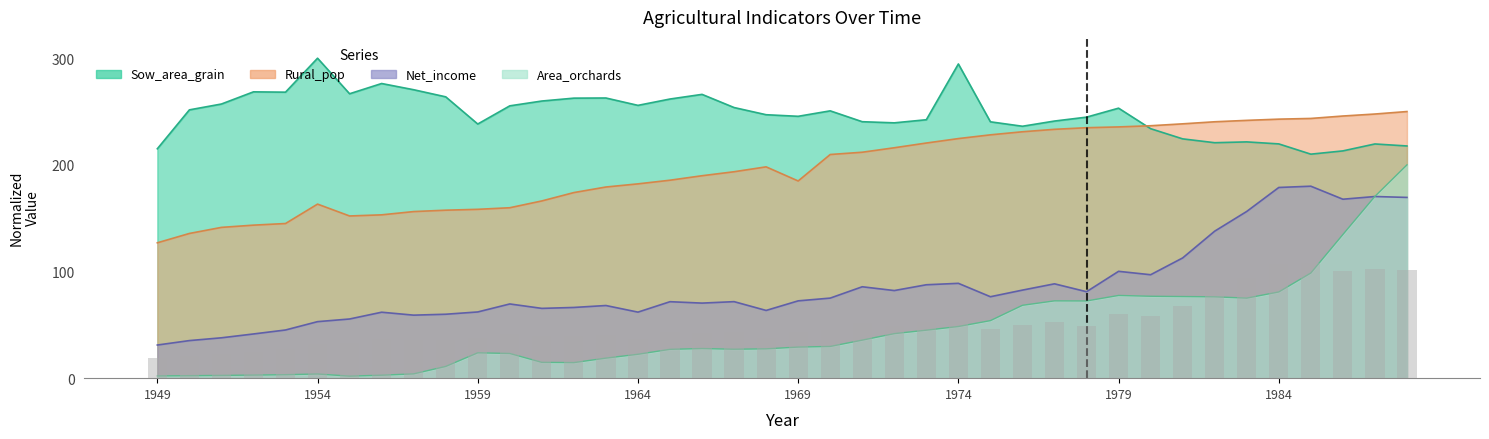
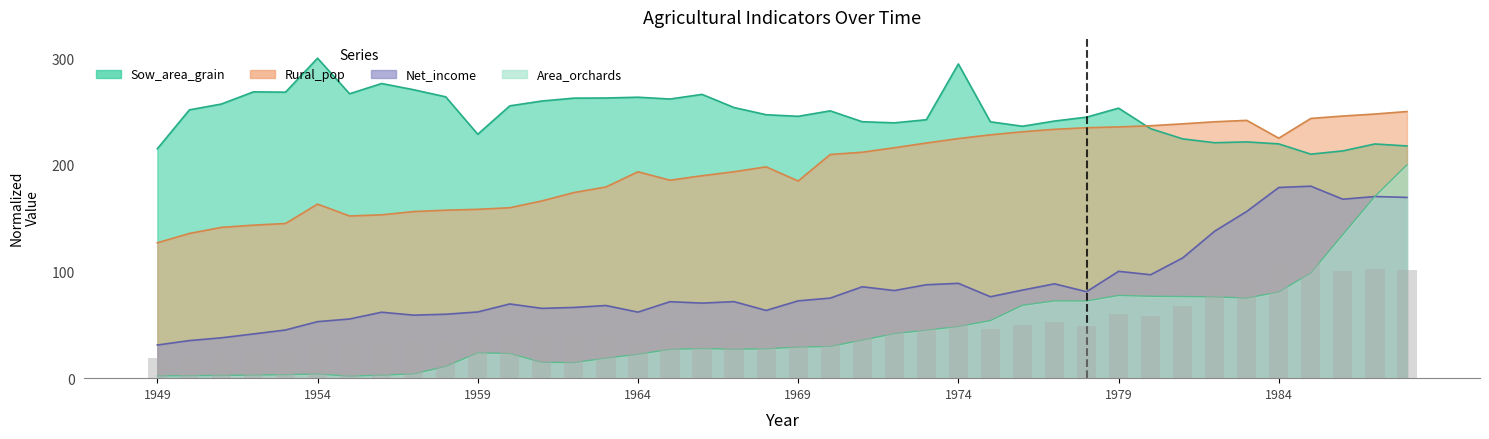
Sow_area_grain, 1959: 238 -> 229
Sow_area_grain, 1964: 256 -> 263
Rural_pop, 1964: 182 -> 194
Rural_pop, 1984: 243 -> 225
